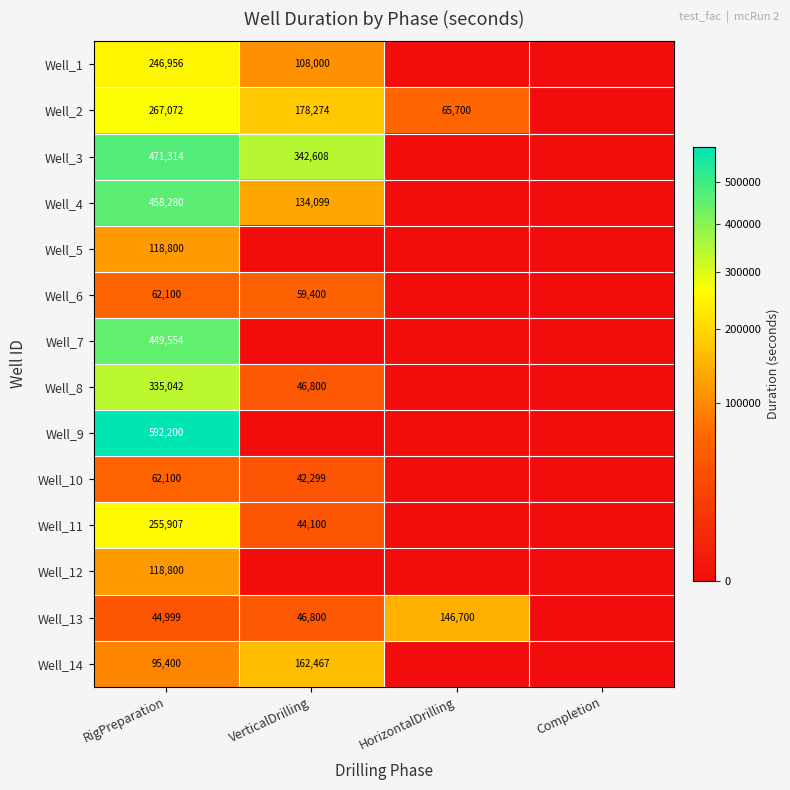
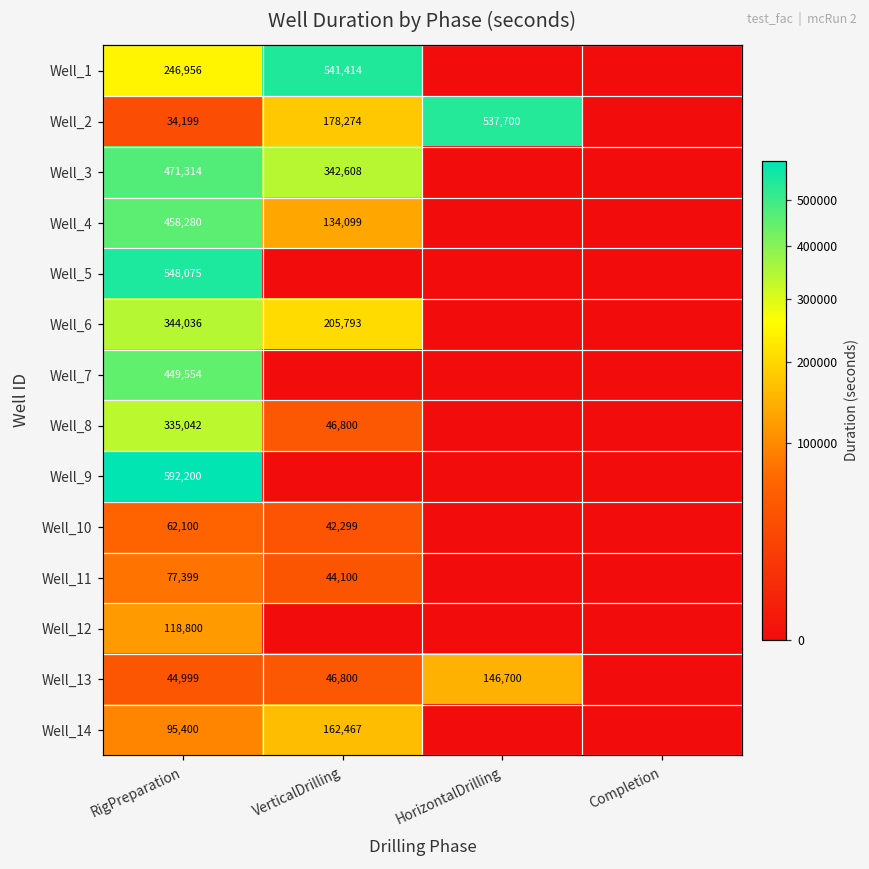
Well_1, VerticalDrilling: 108,000 -> 541,414
Well_2, RigPreparation: 267,072 -> 34,199
Well_2, HorizontalDrilling: 65,700 -> 537,700
Well_5, RigPreparation: 118,800 -> 548,075
Well_6, RigPreparation: 62,100 -> 344,036
Well_6, VerticalDrilling: 59,400 -> 205,793
Well_11, RigPreparation: 255,907 -> 77,399
